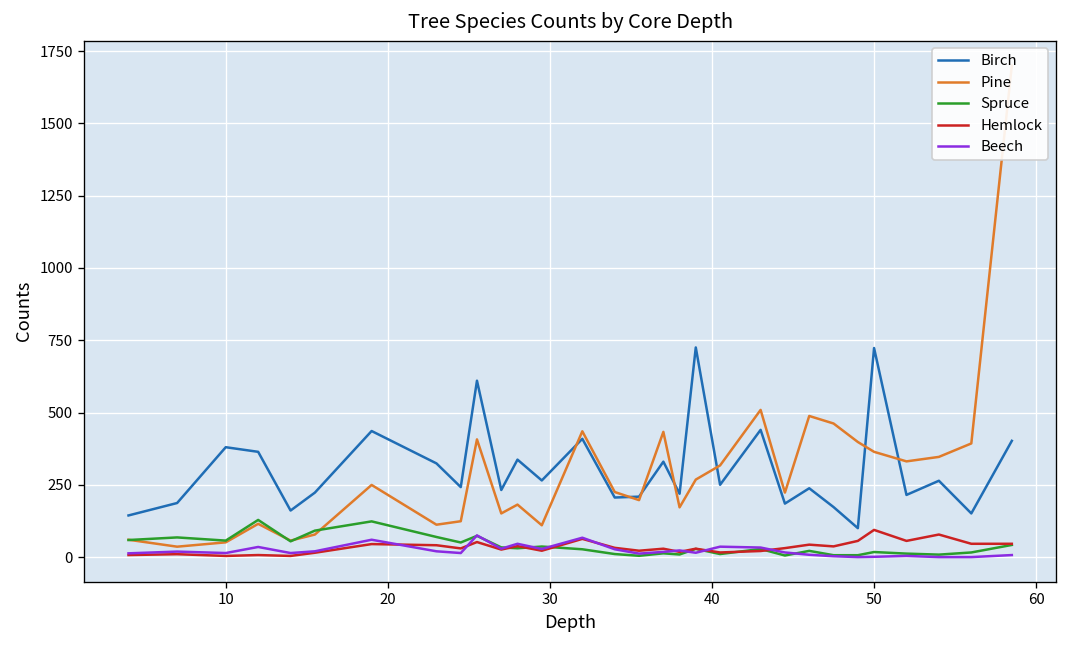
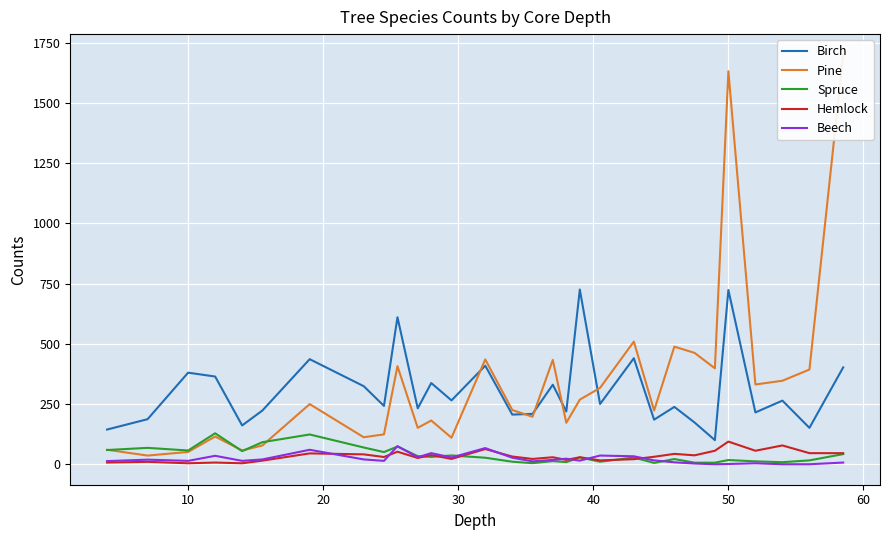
Pine, 50: 360 -> 1630
